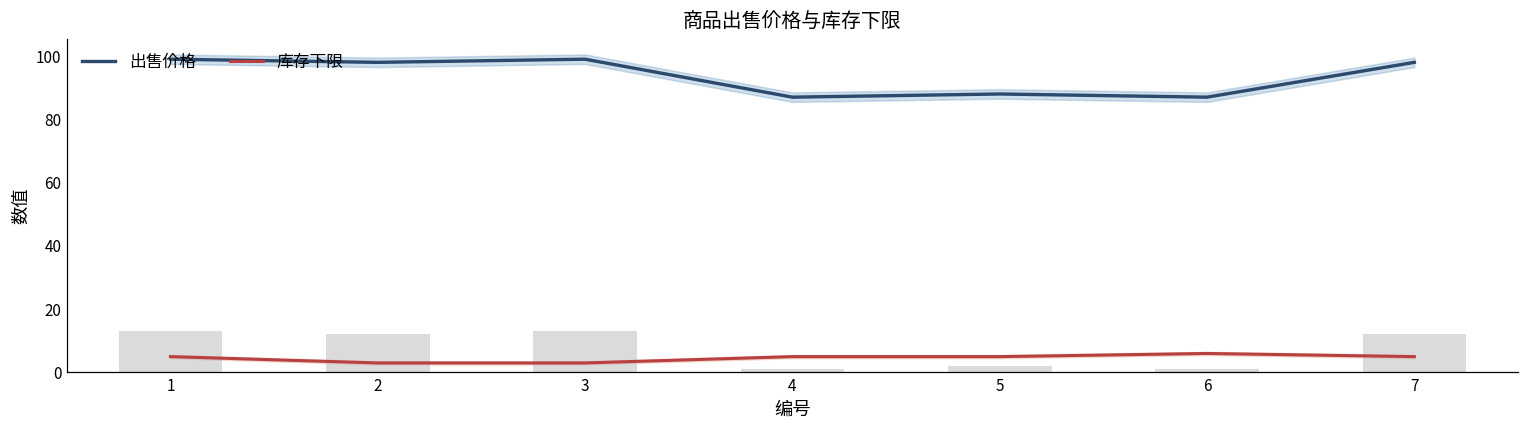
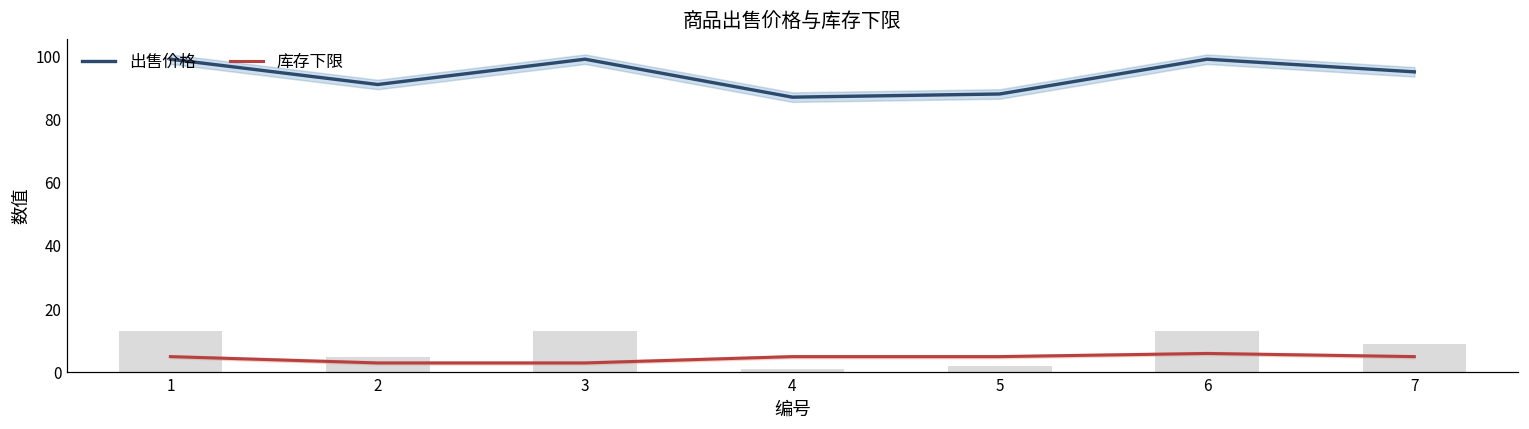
出售价格, 2: 98 -> 91
出售价格, 6: 87 -> 99
出售价格, 7: 98 -> 95
